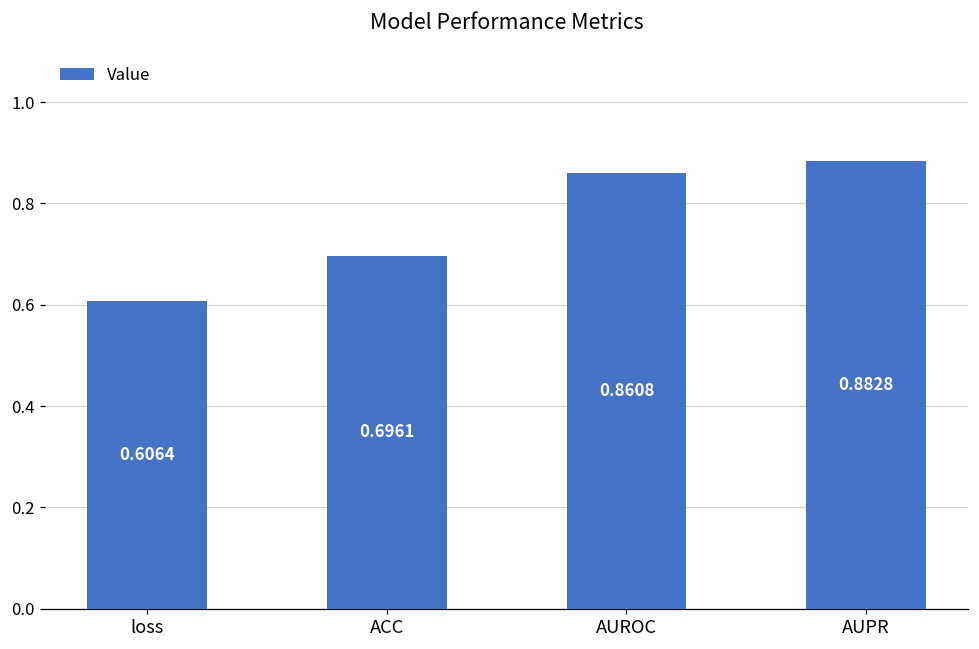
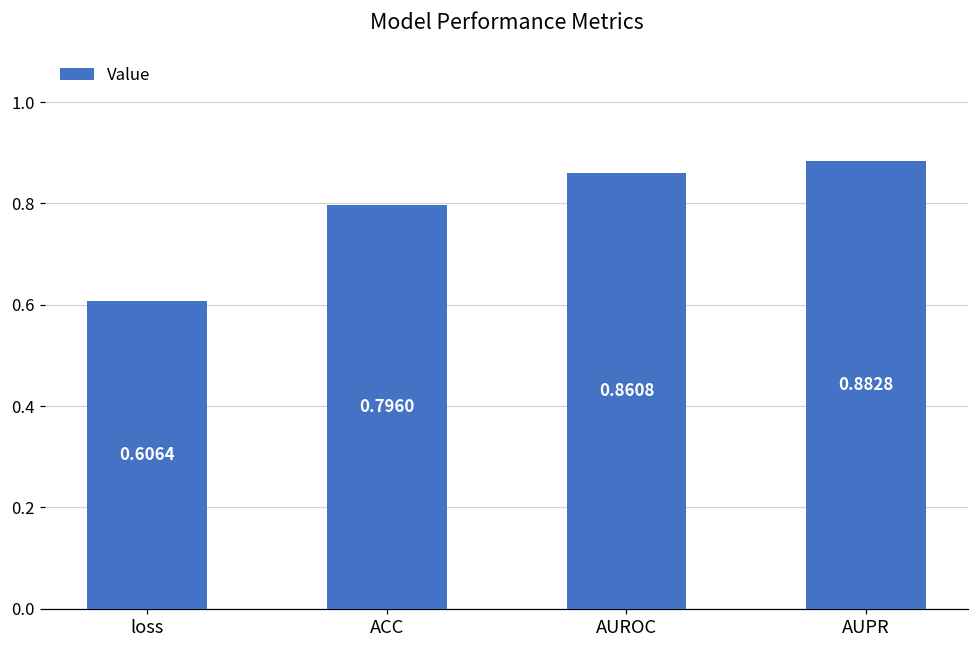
ACC: 0.6961 -> 0.7960
